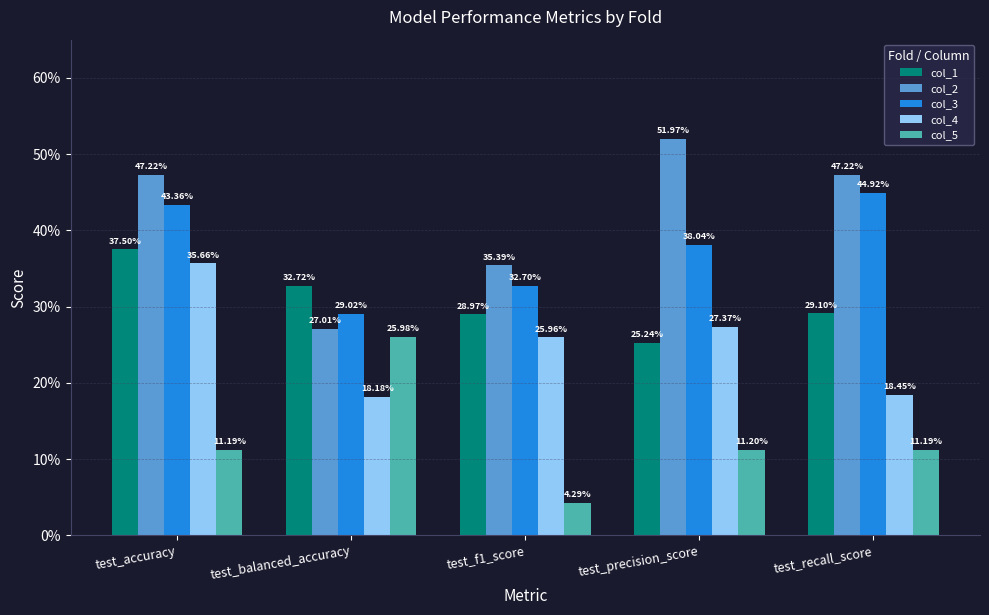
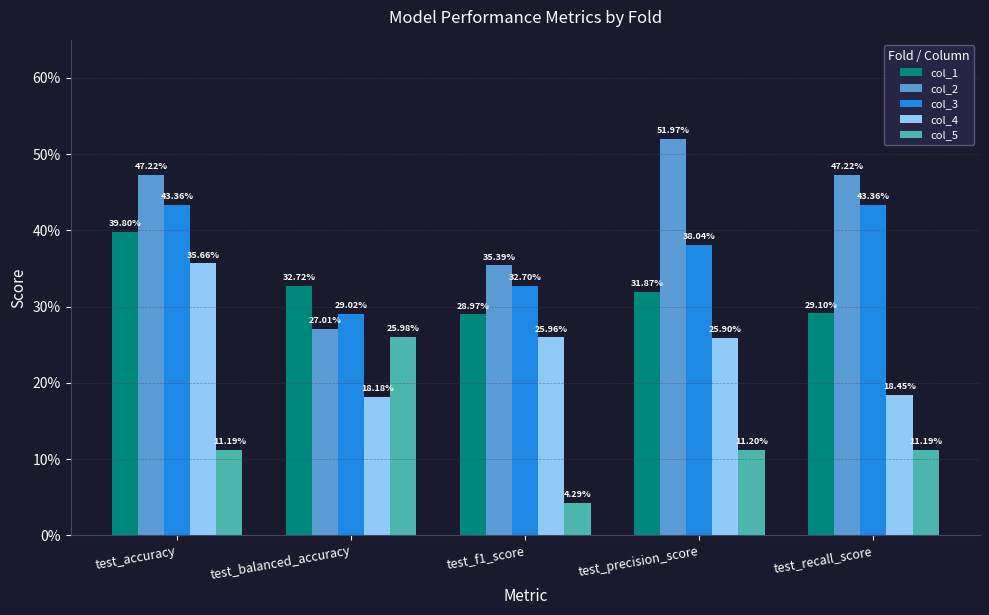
col_1, test_accuracy: 37.50% -> 39.80%
col_1, test_precision_score: 25.24% -> 31.87%
col_4, test_precision_score: 27.37% -> 25.90%
col_3, test_recall_score: 44.92% -> 43.36%
